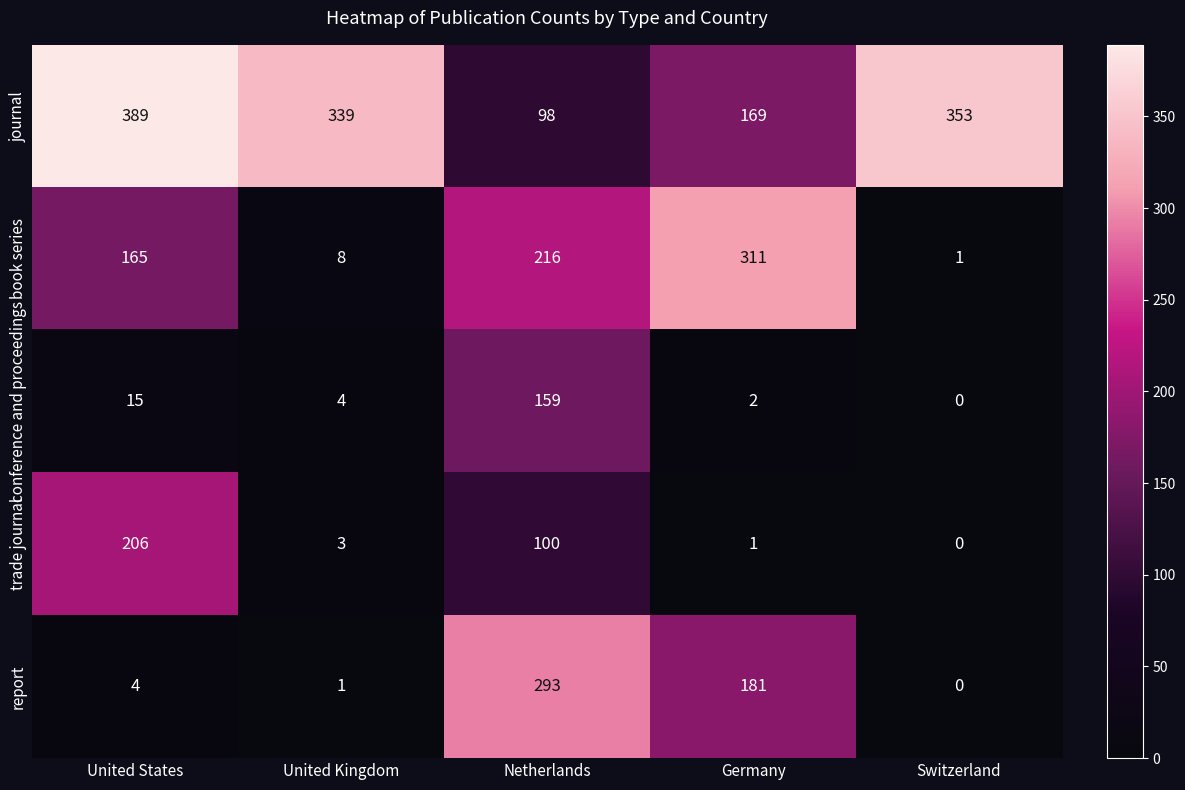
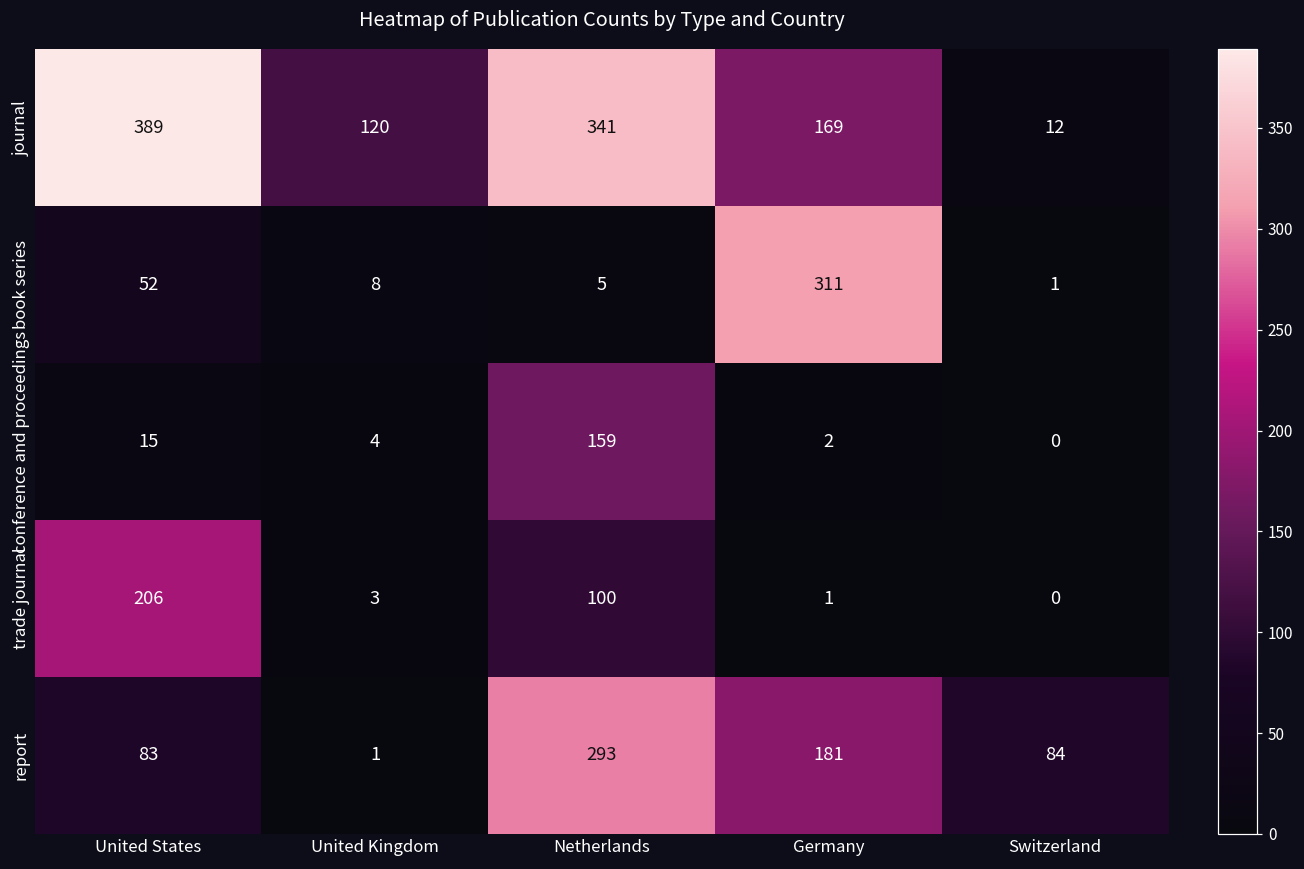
journal, United Kingdom: 339 -> 120
journal, Netherlands: 98 -> 341
journal, Switzerland: 353 -> 12
book series, United States: 165 -> 52
book series, Netherlands: 216 -> 5
report, United States: 4 -> 83
report, Switzerland: 0 -> 84
